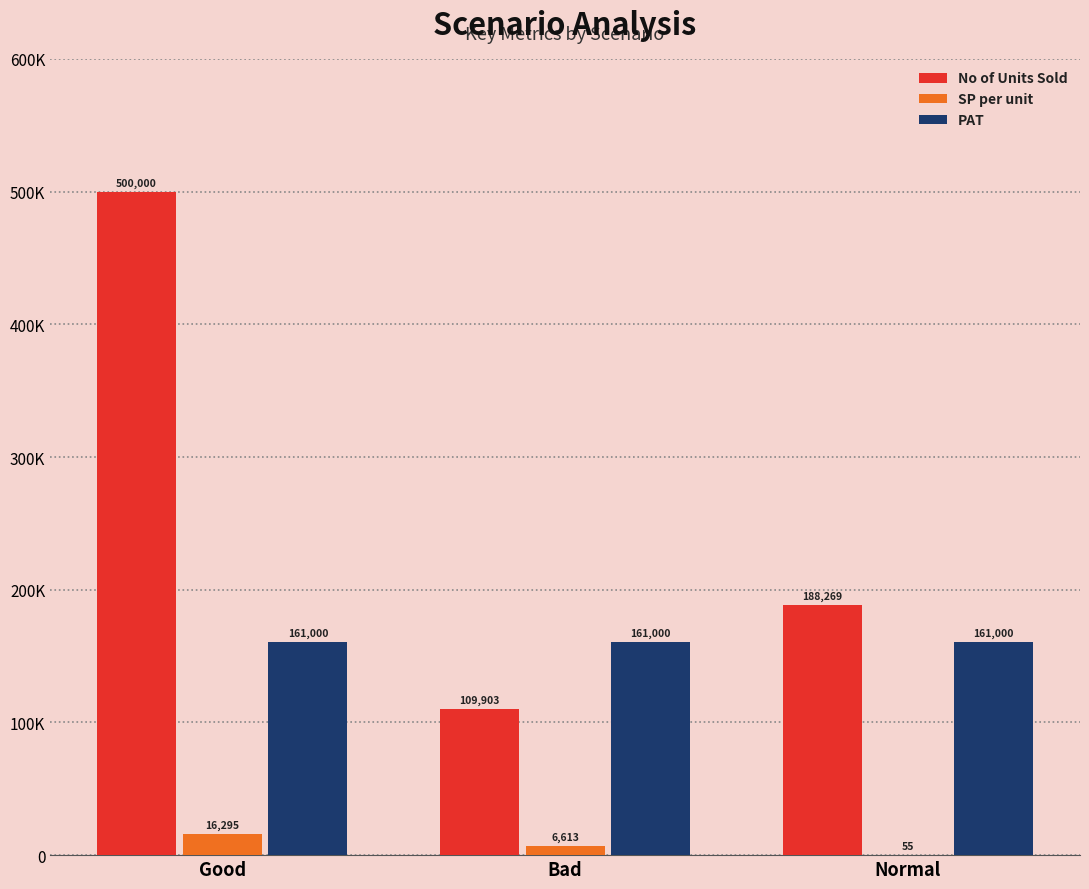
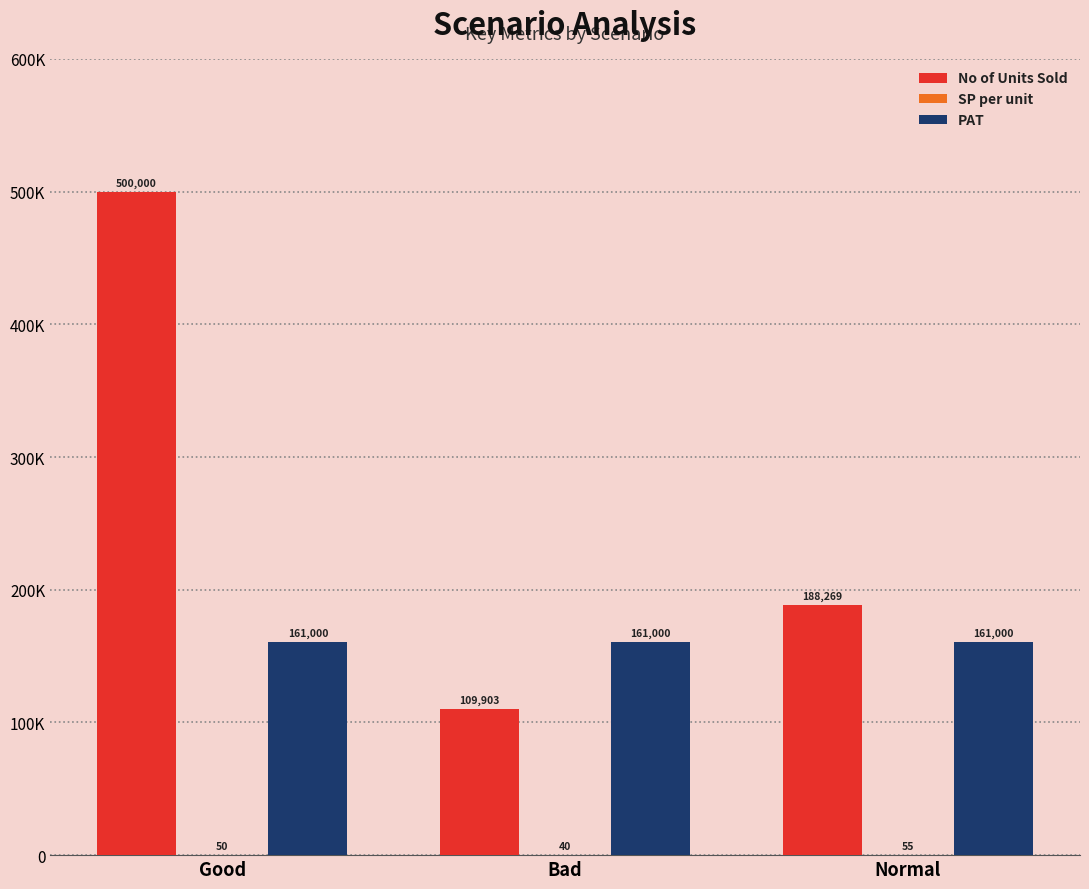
SP per unit, Good: 16,295 -> 50
SP per unit, Bad: 6,613 -> 40
